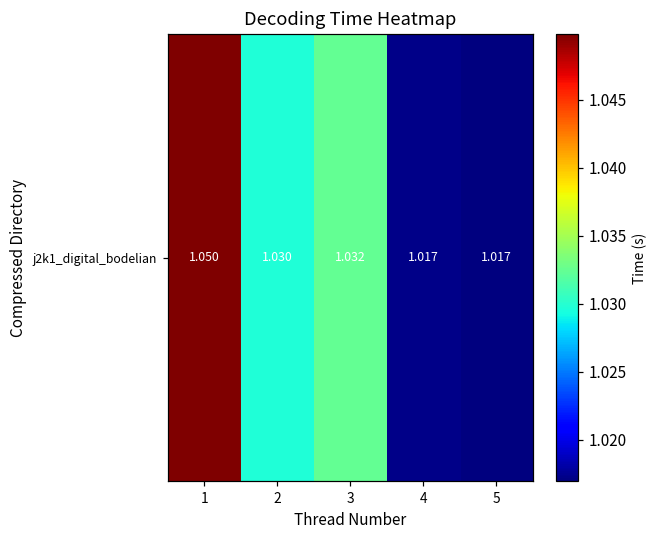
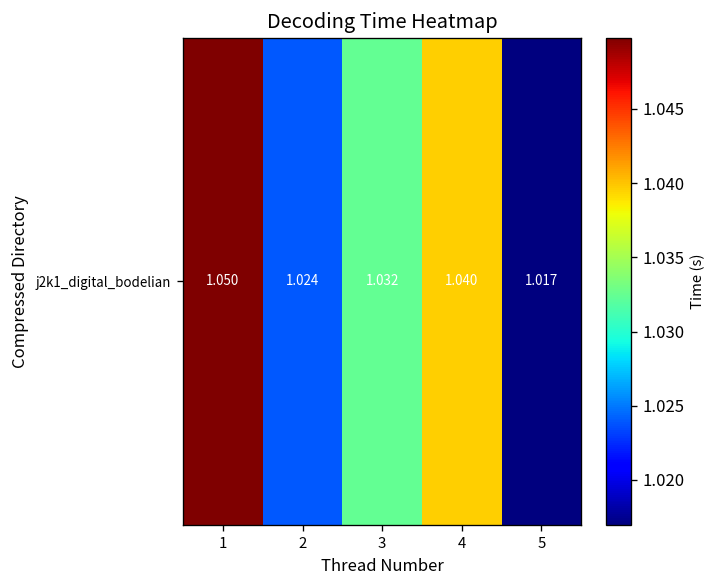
j2k1_digital_bodelian, 2: 1.030 -> 1.024
j2k1_digital_bodelian, 4: 1.017 -> 1.040
